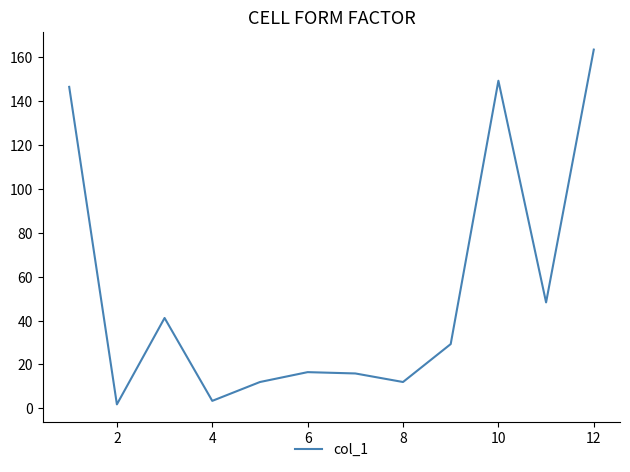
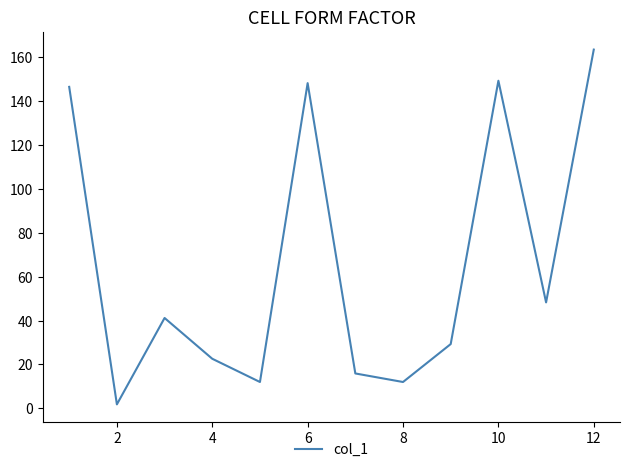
4: 3 -> 23
6: 17 -> 148
